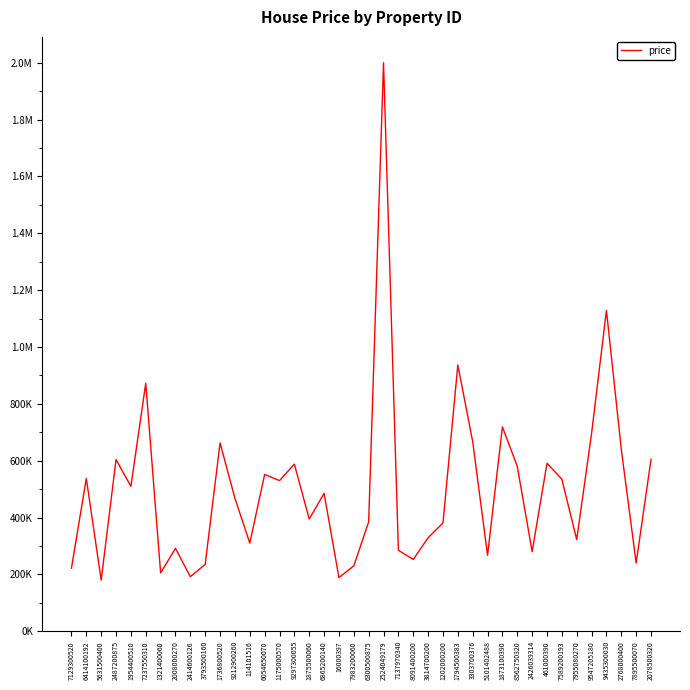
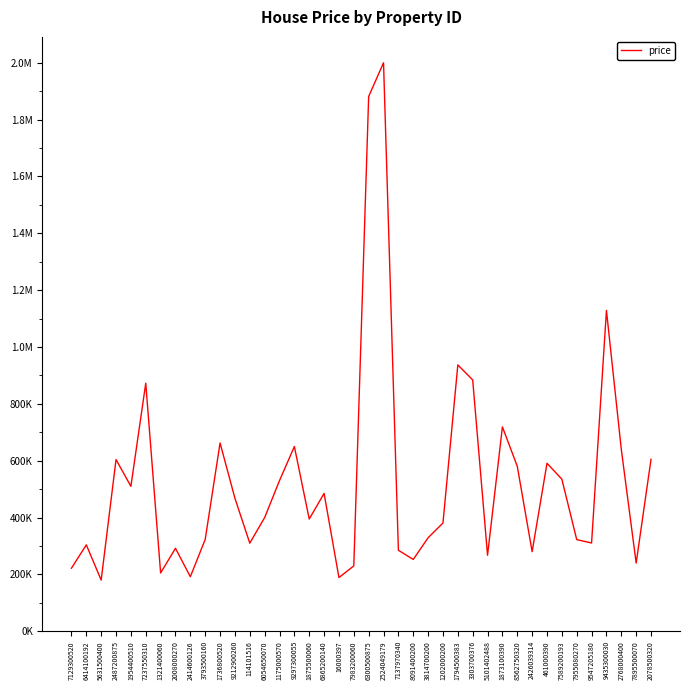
6414100192: 540000 -> 300000
3793500160: 240000 -> 320000
6054650070: 550000 -> 400000
9297300055: 590000 -> 650000
6300500875: 390000 -> 1880000
3303700376: 670000 -> 880000
9547205180: 700000 -> 310000
